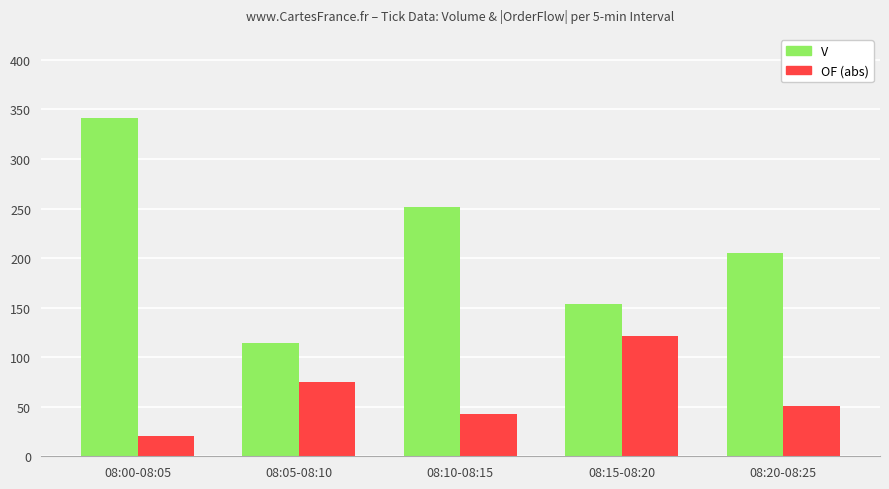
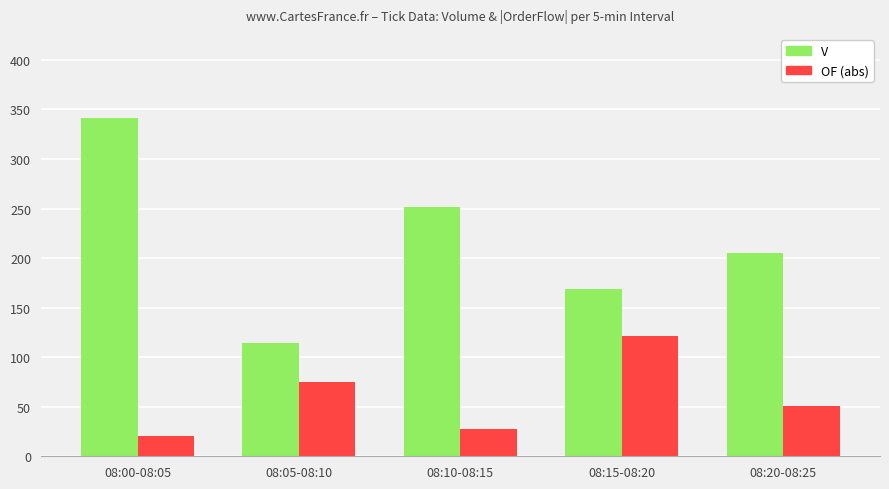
OF (abs), 08:10-08:15: 40 -> 30
V, 08:15-08:20: 150 -> 170
